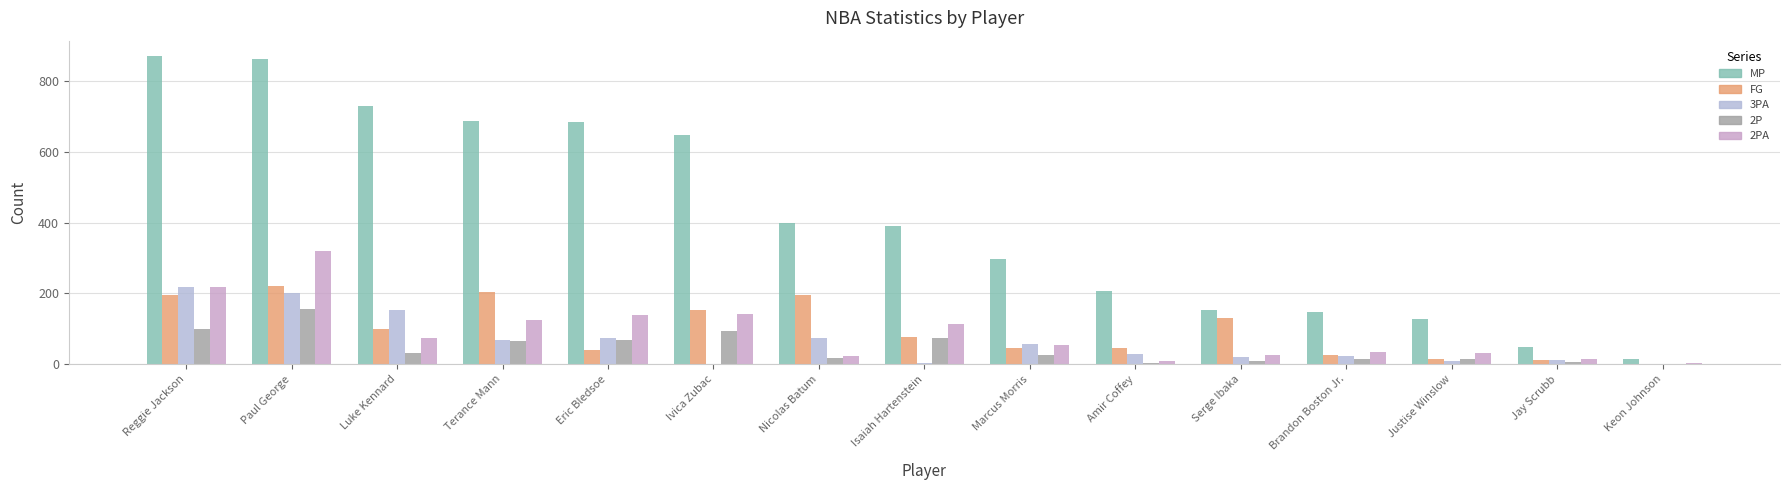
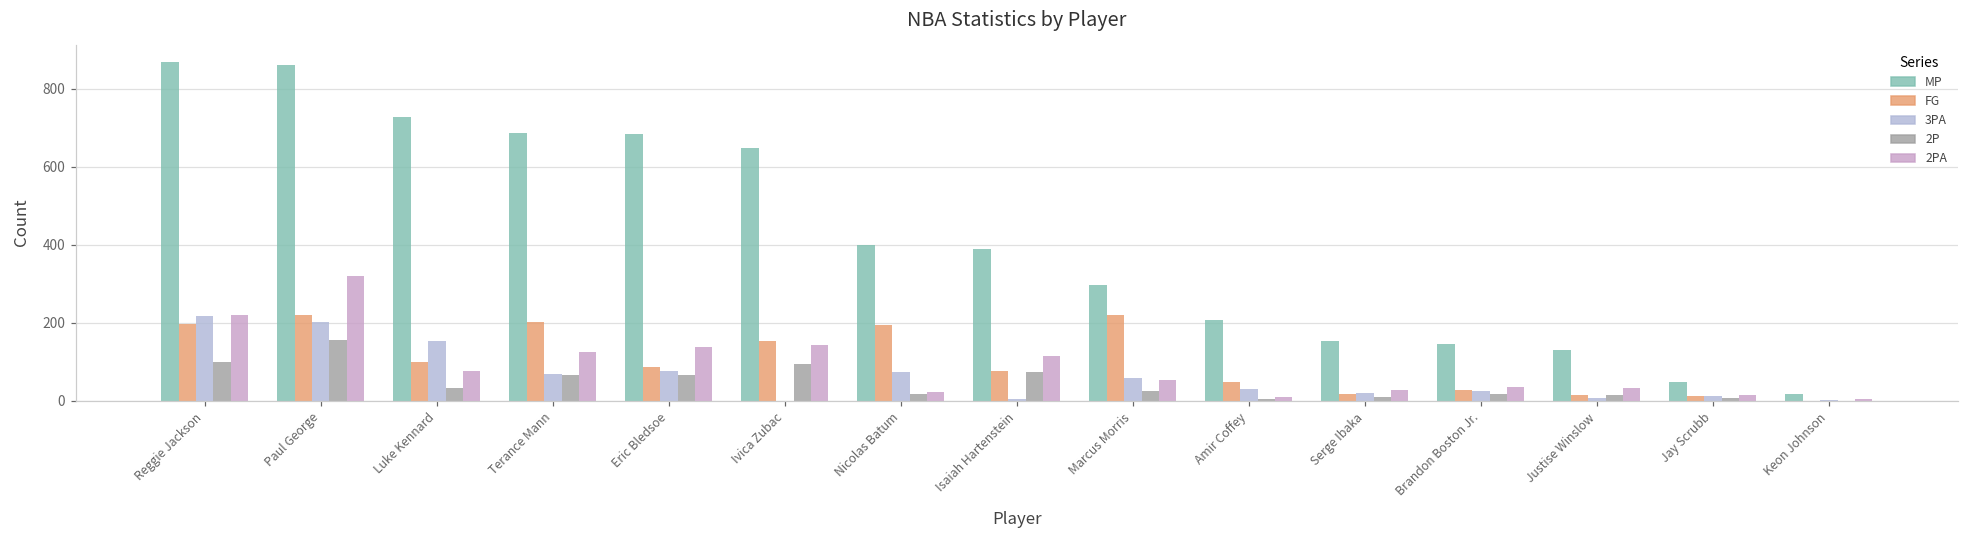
FG, Eric Bledsoe: 40 -> 90
FG, Marcus Morris: 50 -> 220
FG, Serge Ibaka: 130 -> 20
